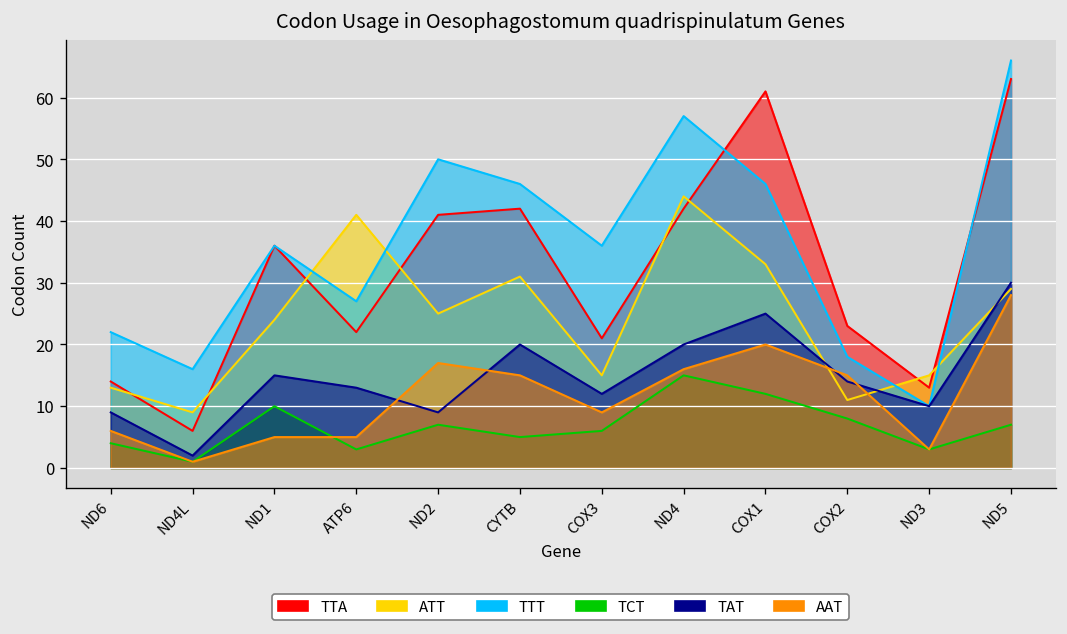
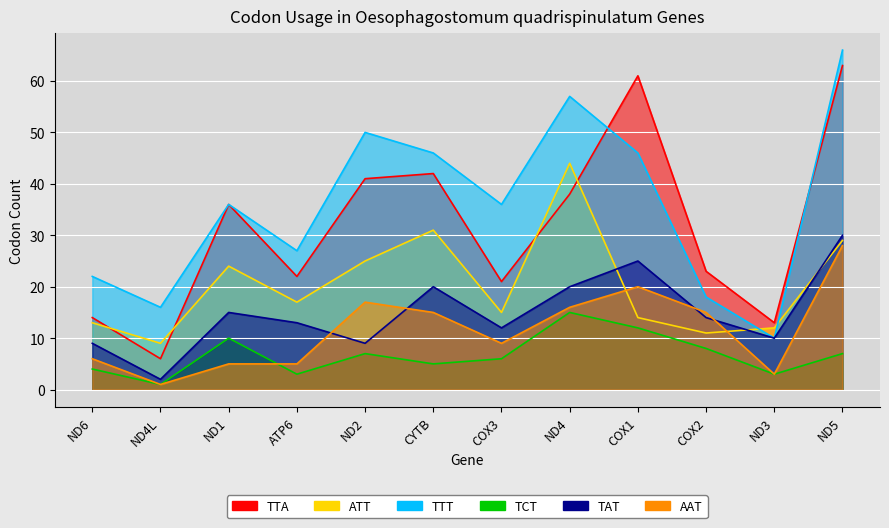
ATT, ATP6: 41 -> 17
TTA, ND4: 42 -> 38
ATT, COX1: 33 -> 14
ATT, ND3: 15 -> 12
